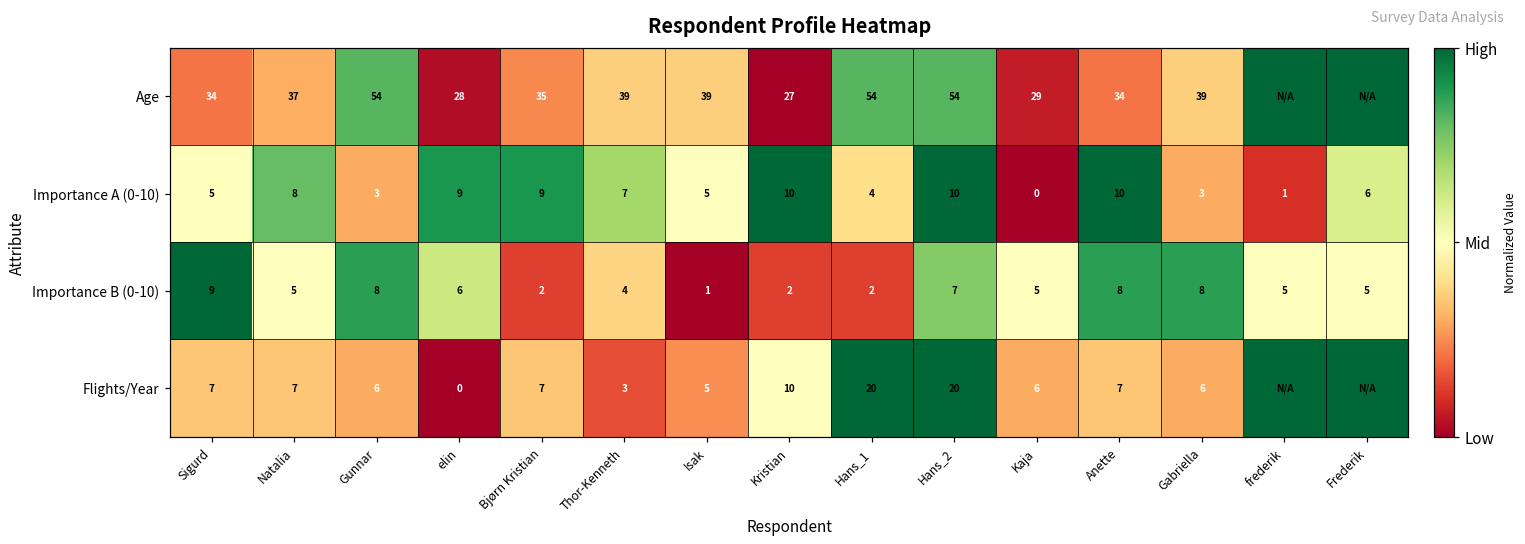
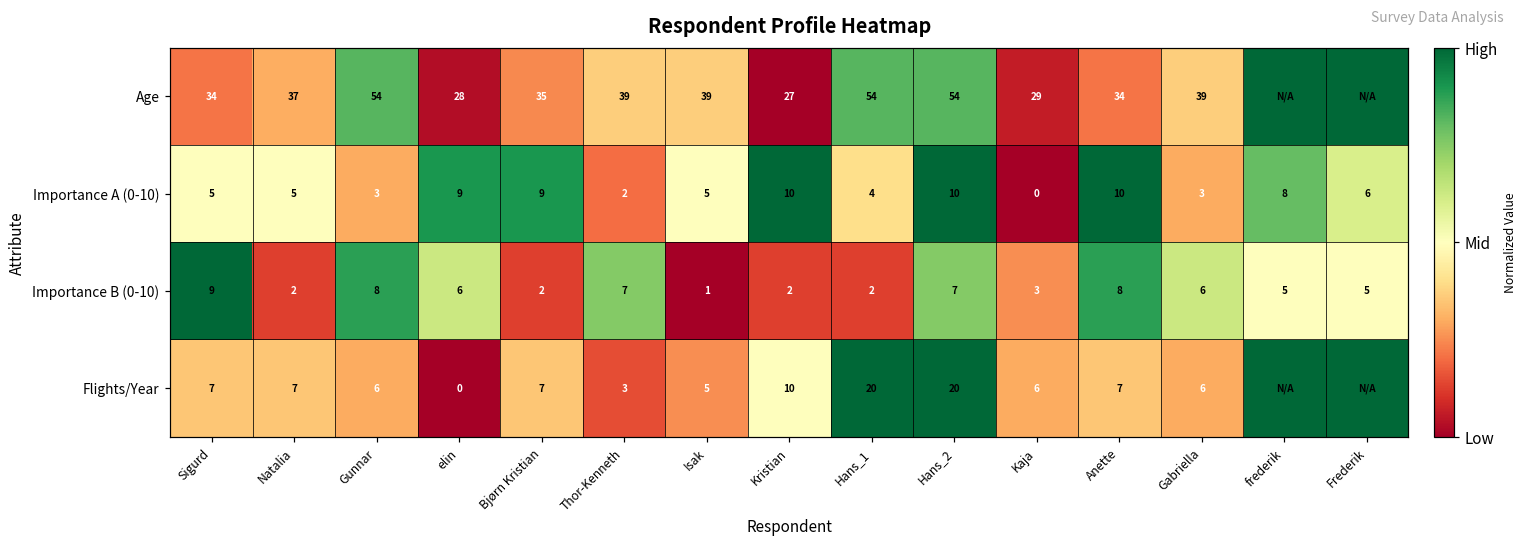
Importance A (0-10), Natalia: 8 -> 5
Importance A (0-10), Thor-Kenneth: 7 -> 2
Importance A (0-10), frederik: 1 -> 8
Importance B (0-10), Natalia: 5 -> 2
Importance B (0-10), Thor-Kenneth: 4 -> 7
Importance B (0-10), Kaja: 5 -> 3
Importance B (0-10), Gabriella: 8 -> 6
